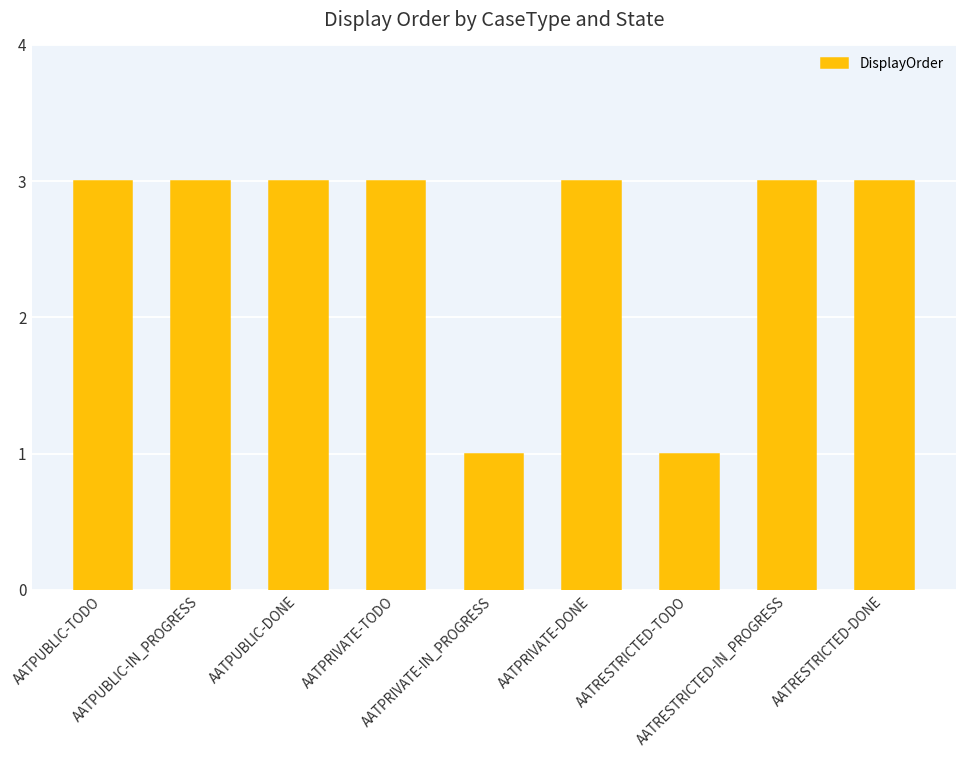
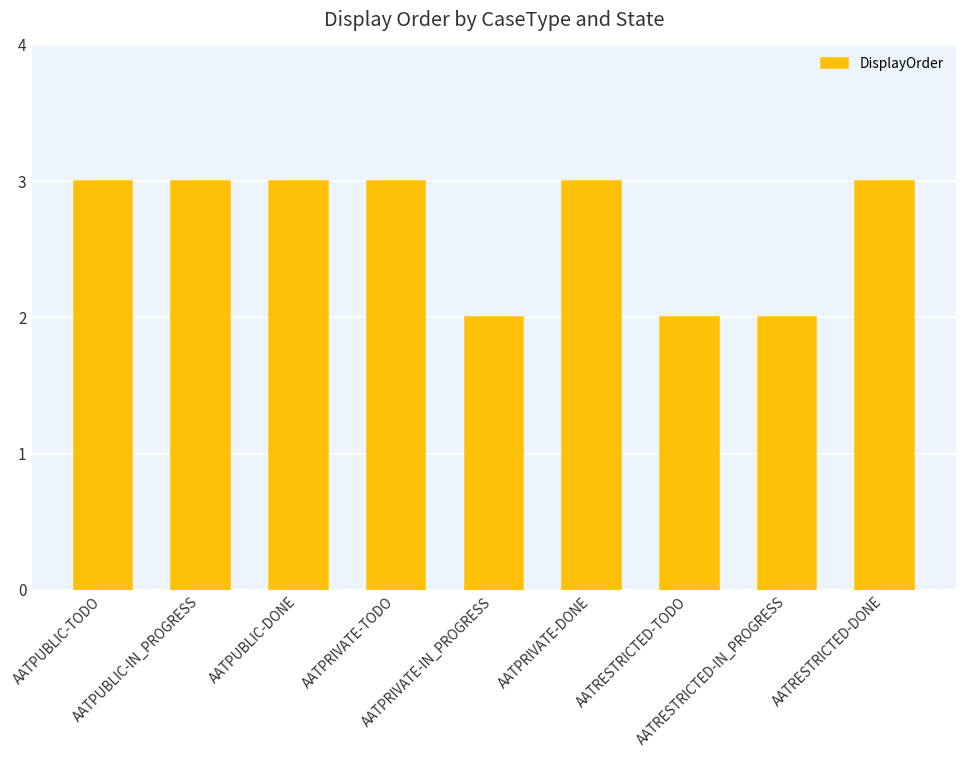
AATPRIVATE-IN_PROGRESS: 1 -> 2
AATRESTRICTED-TODO: 1 -> 2
AATRESTRICTED-IN_PROGRESS: 3 -> 2
